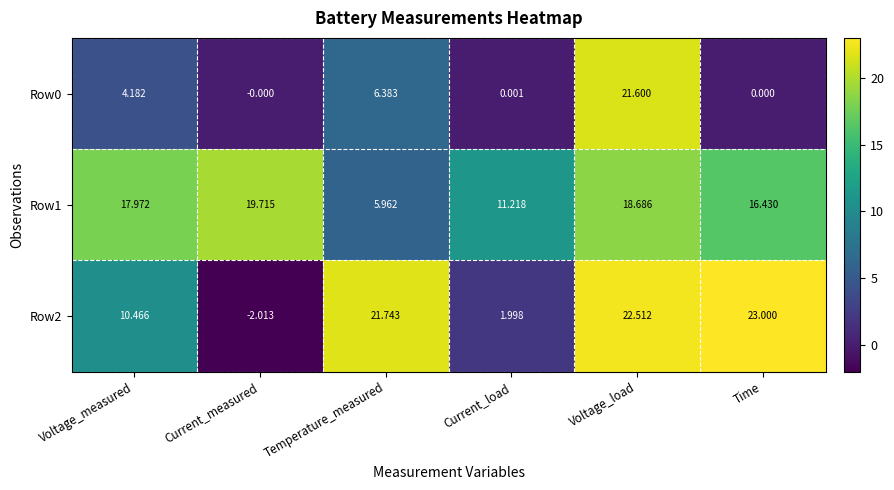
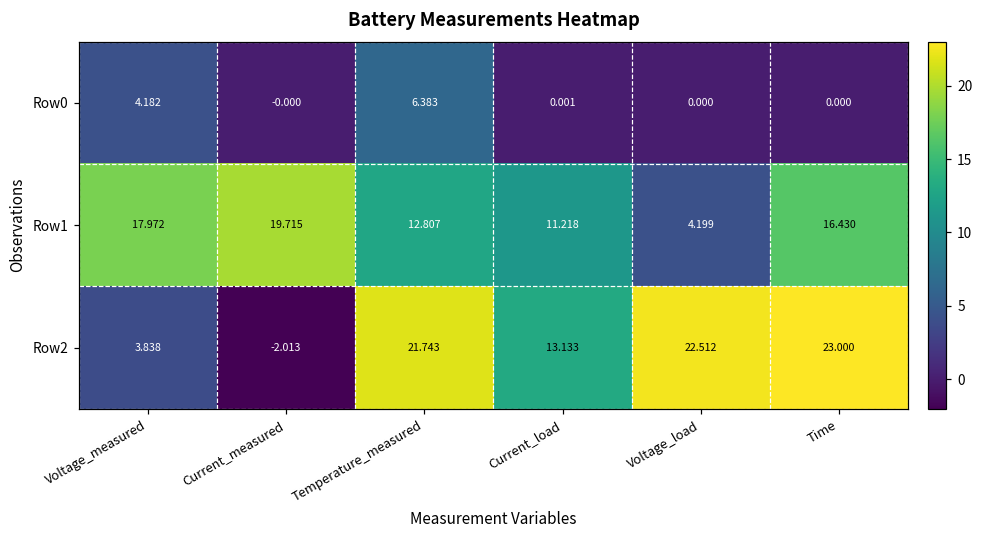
Row0, Voltage_load: 21.600 -> 0.000
Row1, Temperature_measured: 5.962 -> 12.807
Row1, Voltage_load: 18.686 -> 4.199
Row2, Voltage_measured: 10.466 -> 3.838
Row2, Current_load: 1.998 -> 13.133
